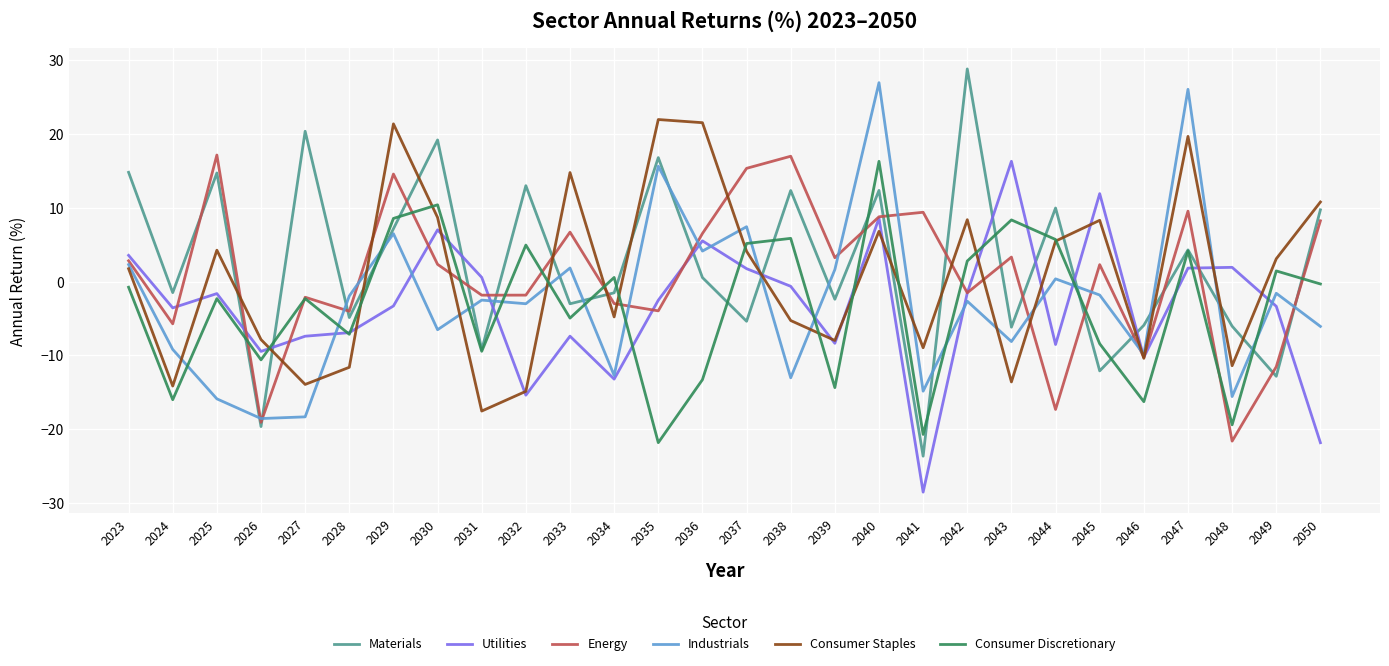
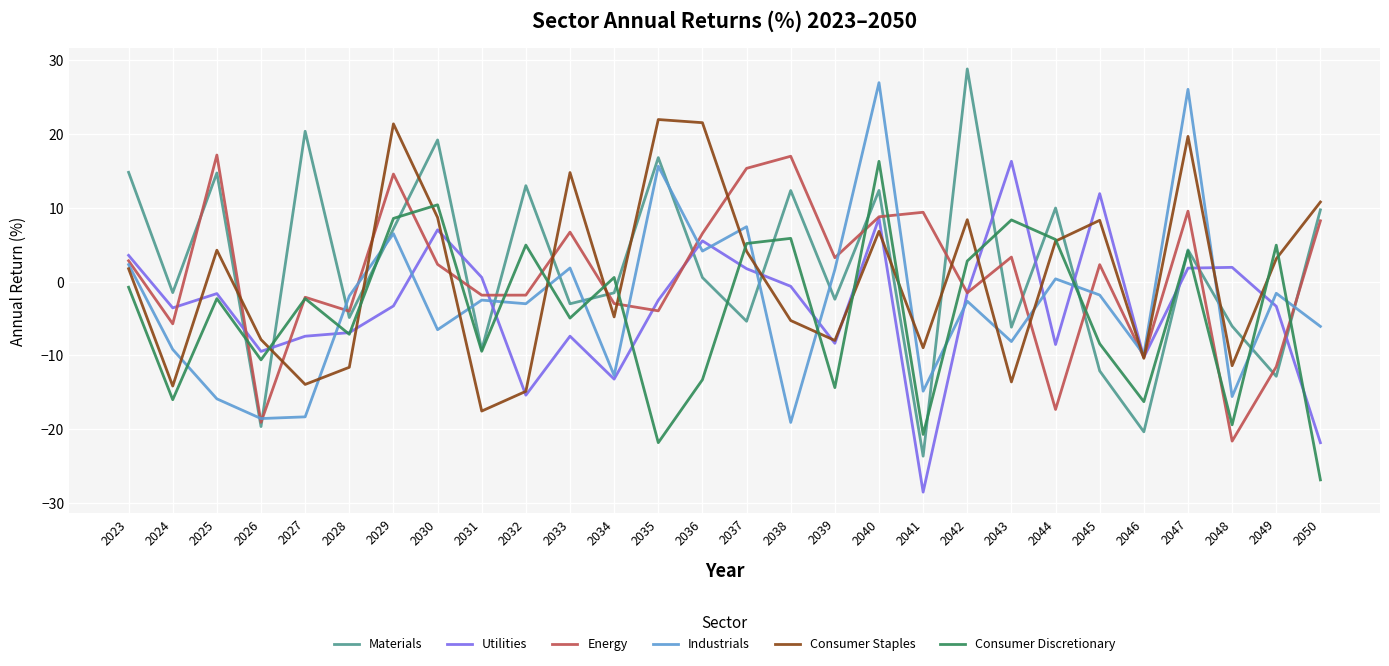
Industrials, 2038: -13 -> -19
Materials, 2046: -6 -> -20
Consumer Discretionary, 2049: 1 -> 5
Consumer Discretionary, 2050: 0 -> -27
